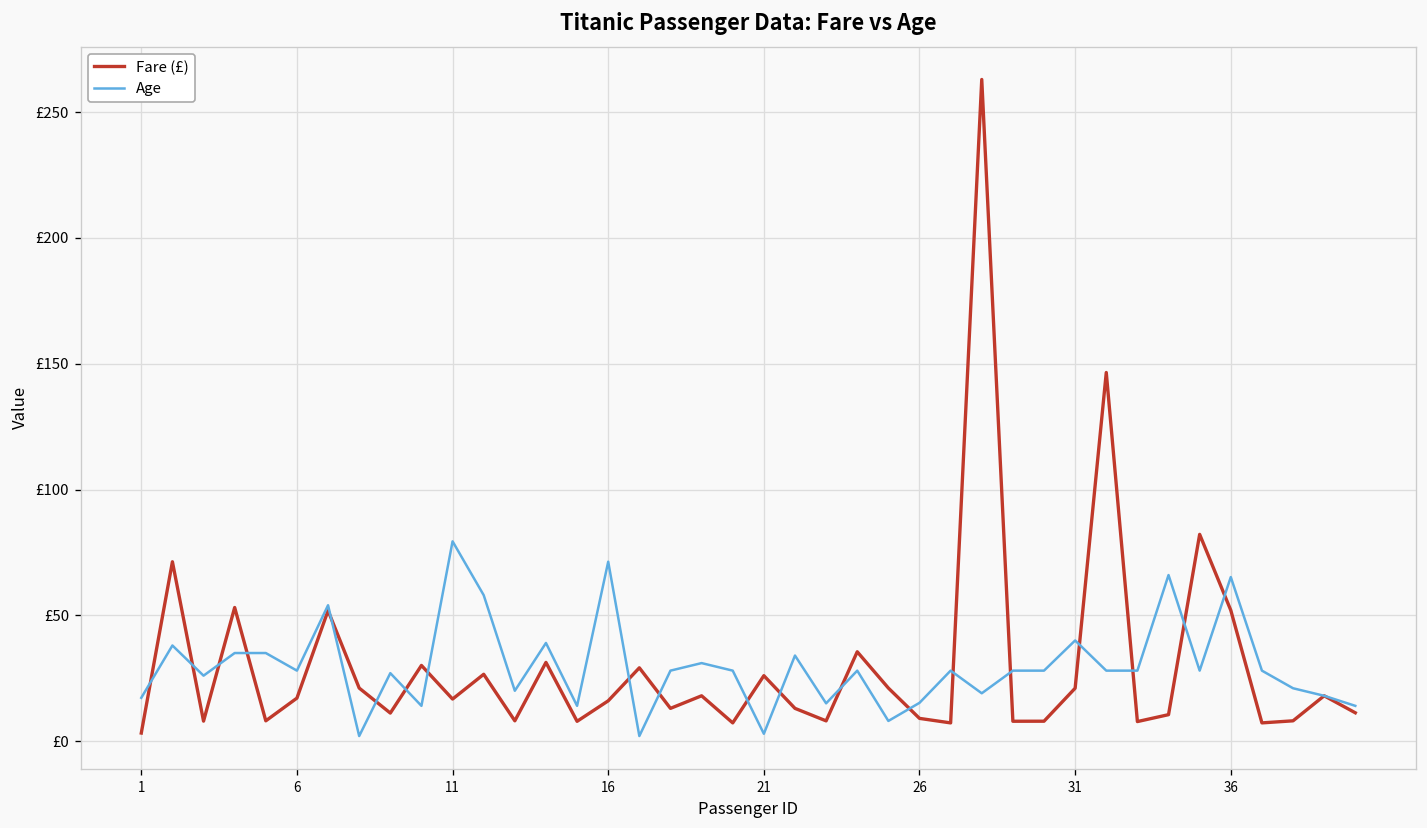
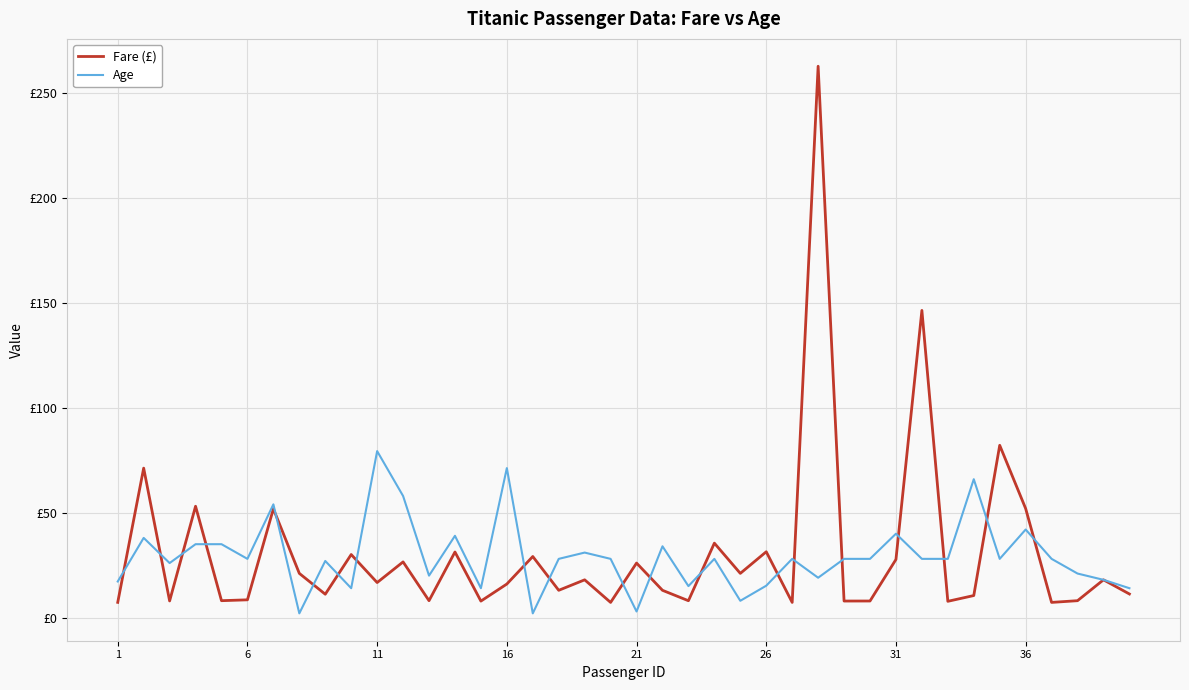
Fare (£), 1: £3 -> £7
Fare (£), 6: £17 -> £8
Fare (£), 26: £9 -> £31
Fare (£), 31: £21 -> £28
Age, 36: £65 -> £42
